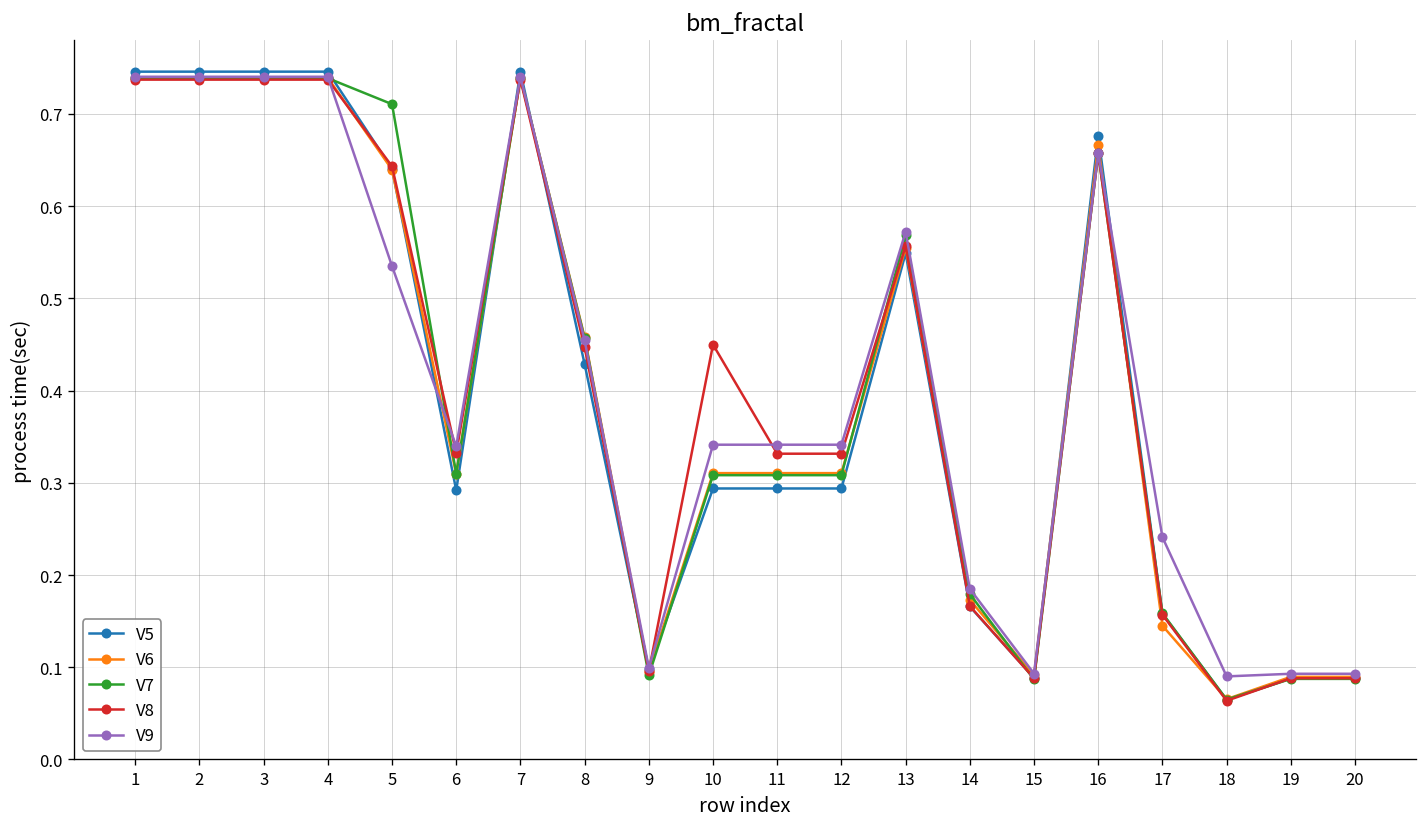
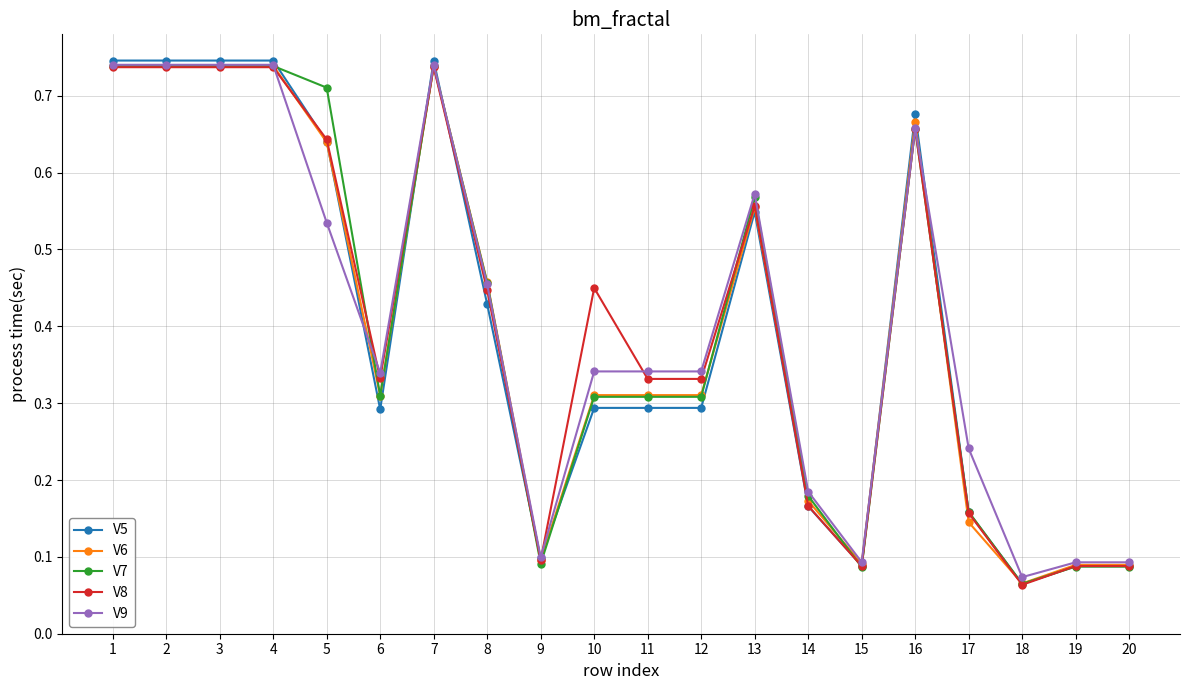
V9, 18: 0.09 -> 0.07
